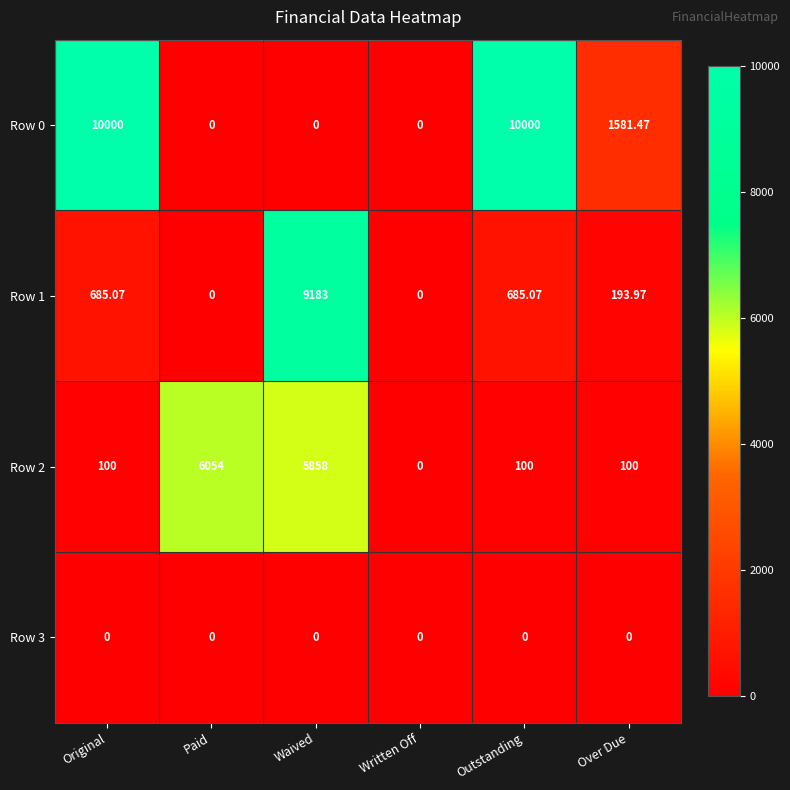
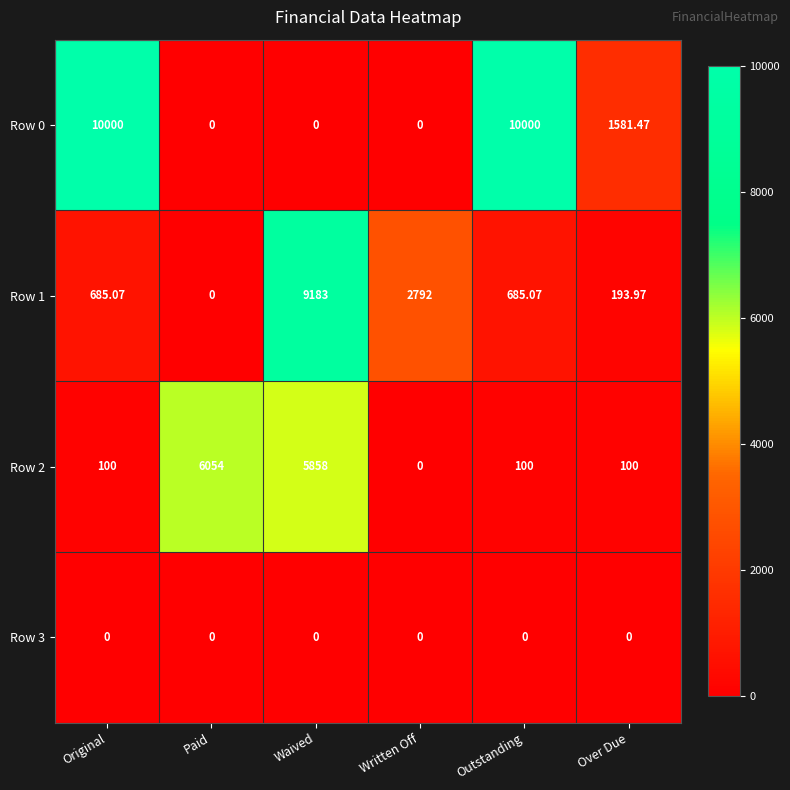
Row 1, Written Off: 0 -> 2792
